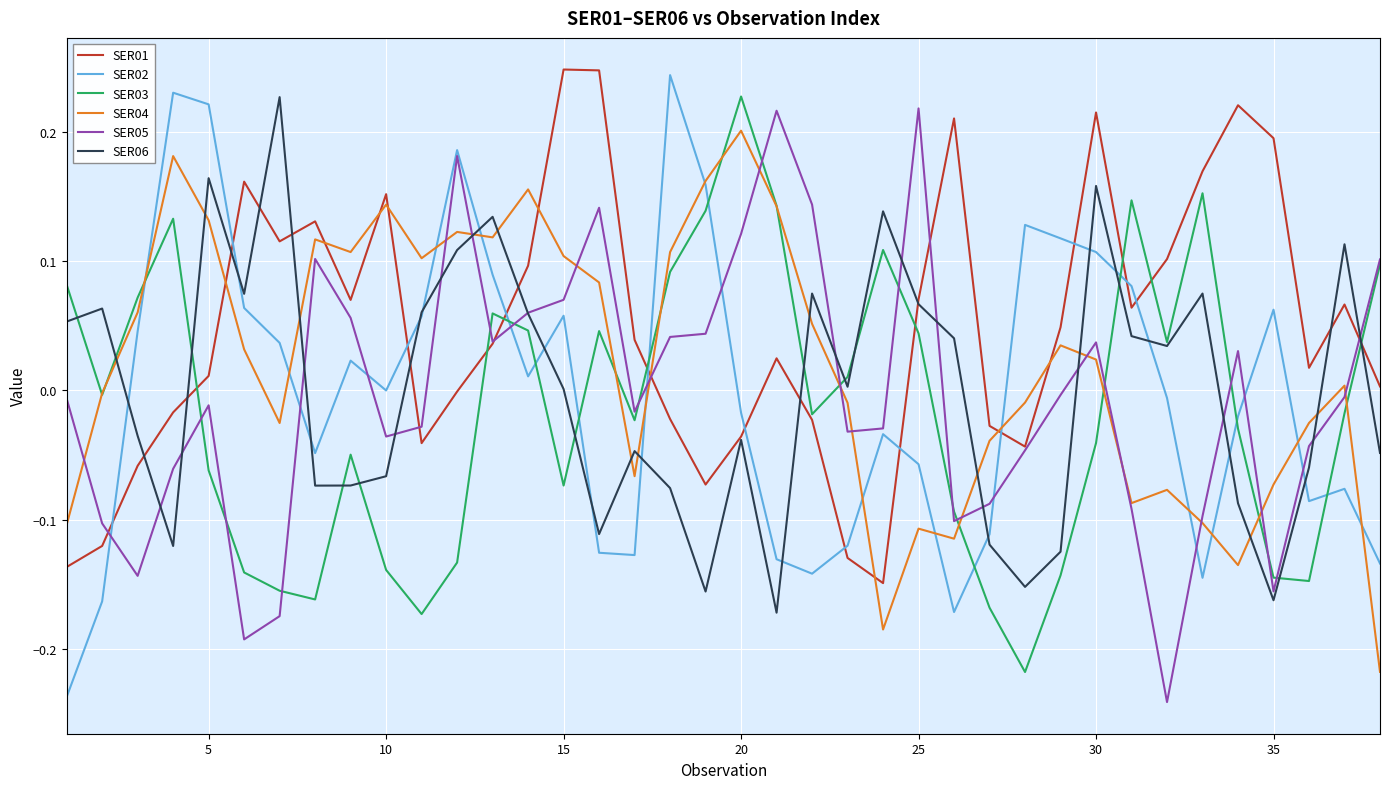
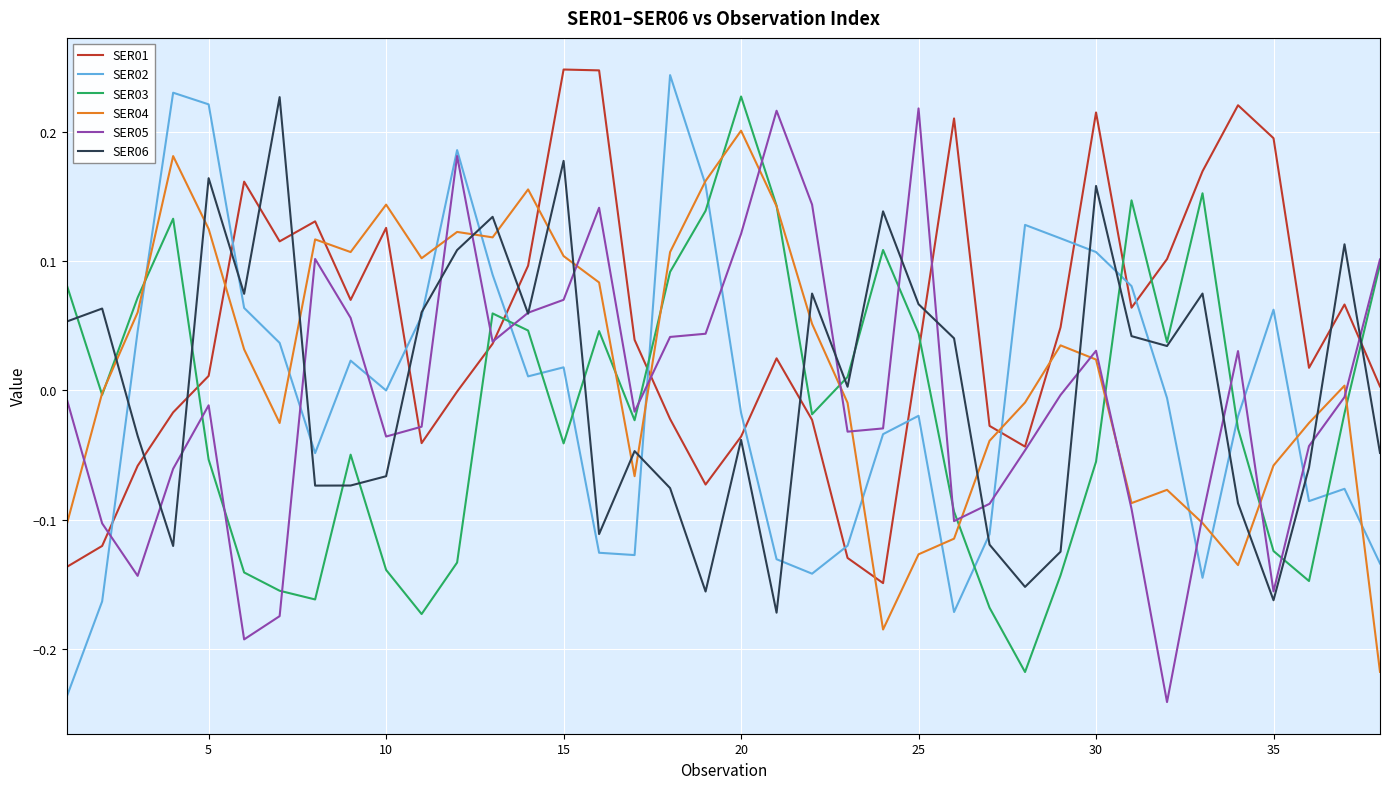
SER03, 5: -0.062 -> -0.054
SER04, 5: 0.131 -> 0.125
SER01, 10: 0.152 -> 0.126
SER02, 15: 0.058 -> 0.018
SER03, 15: -0.074 -> -0.041
SER06, 15: 0.001 -> 0.177
SER01, 25: 0.070 -> 0.030
SER02, 25: -0.057 -> -0.020
SER04, 25: -0.107 -> -0.127
SER03, 30: -0.041 -> -0.055
SER05, 30: 0.037 -> 0.031
SER03, 35: -0.145 -> -0.124
SER04, 35: -0.073 -> -0.058
